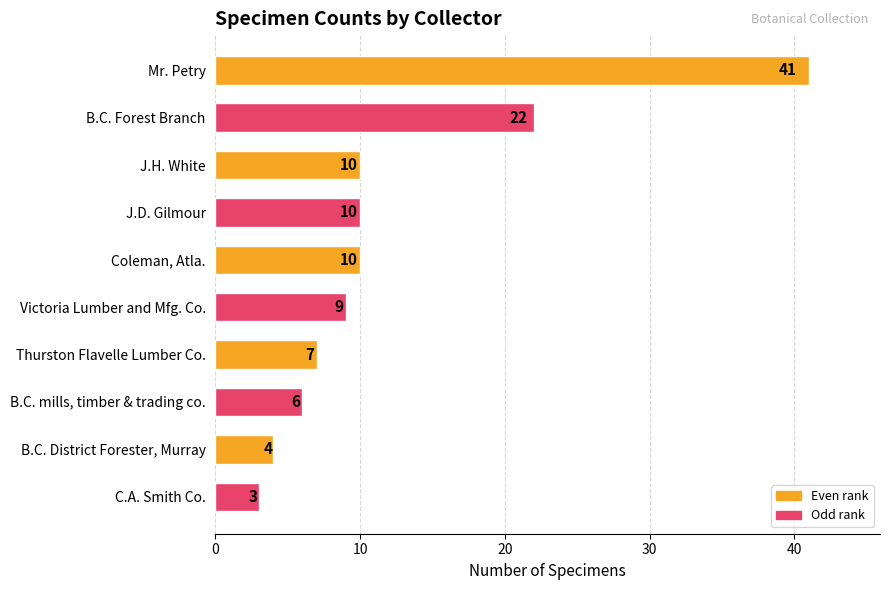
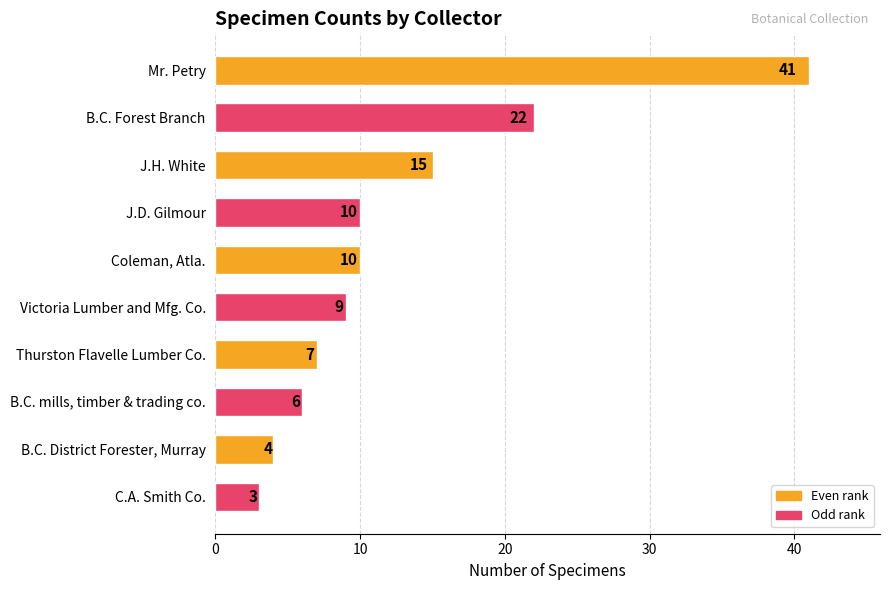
J.H. White: 10 -> 15
